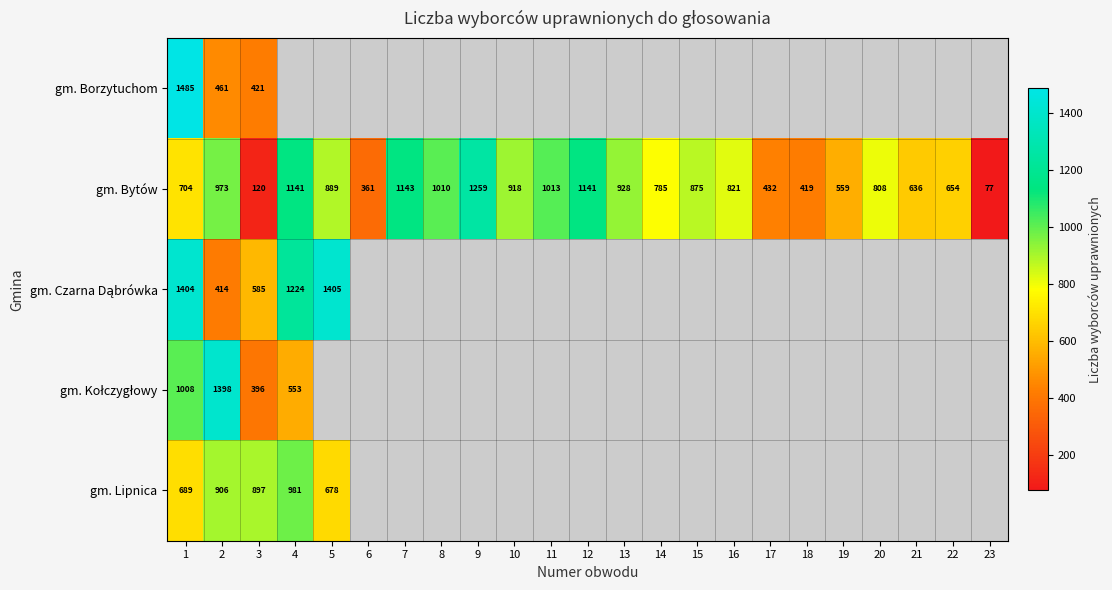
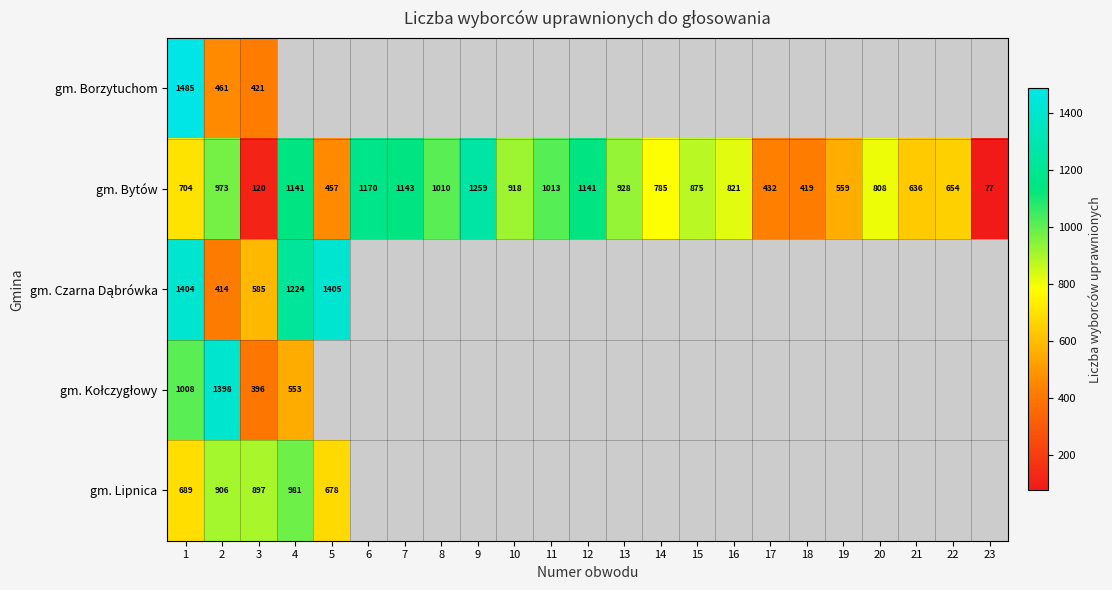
gm. Bytów, 5: 889 -> 457
gm. Bytów, 6: 361 -> 1170
